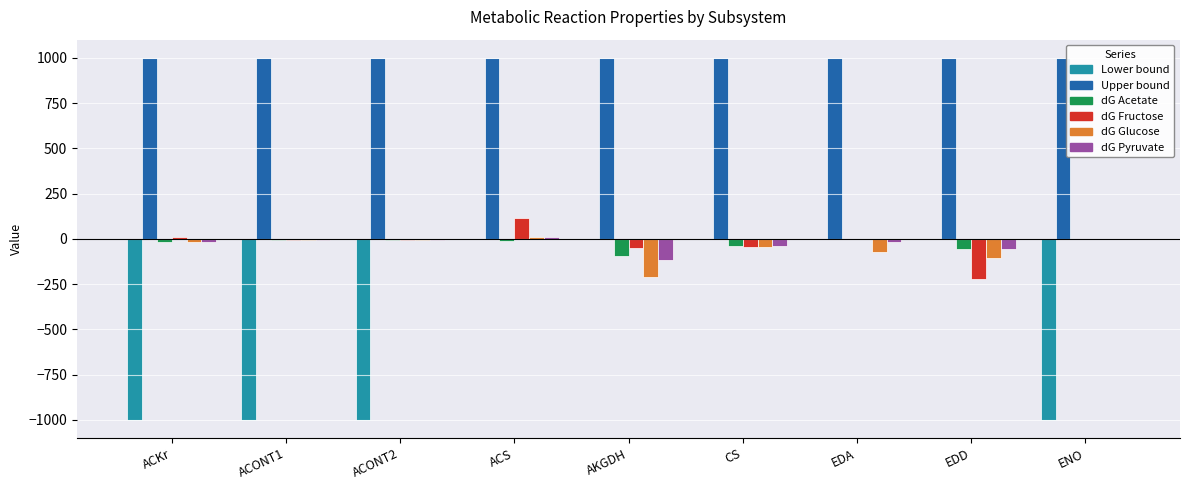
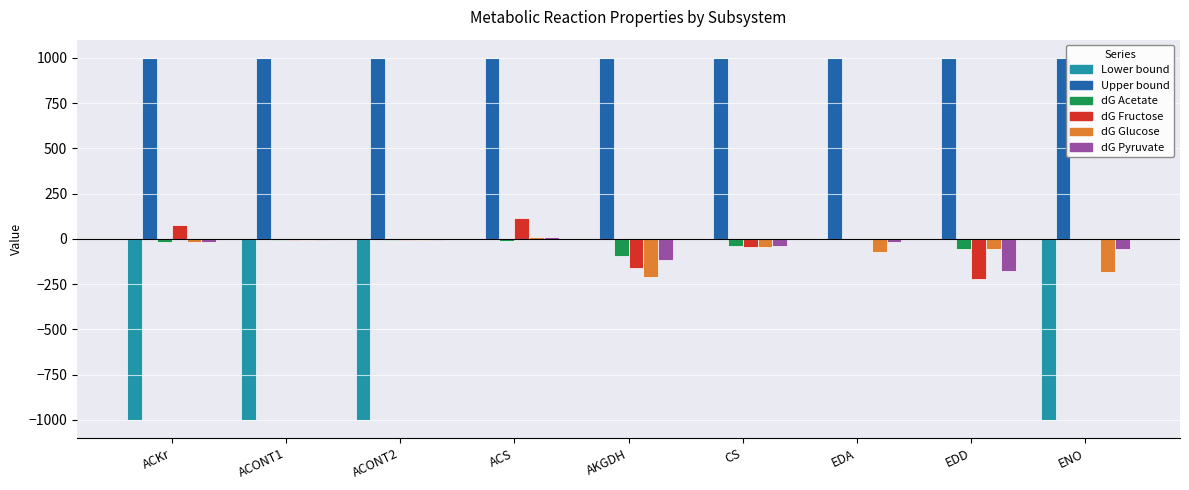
dG Fructose, ACKr: 10 -> 80
dG Fructose, AKGDH: -50 -> -160
dG Glucose, EDD: -100 -> -60
dG Pyruvate, EDD: -60 -> -180
dG Glucose, ENO: 0 -> -180
dG Pyruvate, ENO: 0 -> -60
